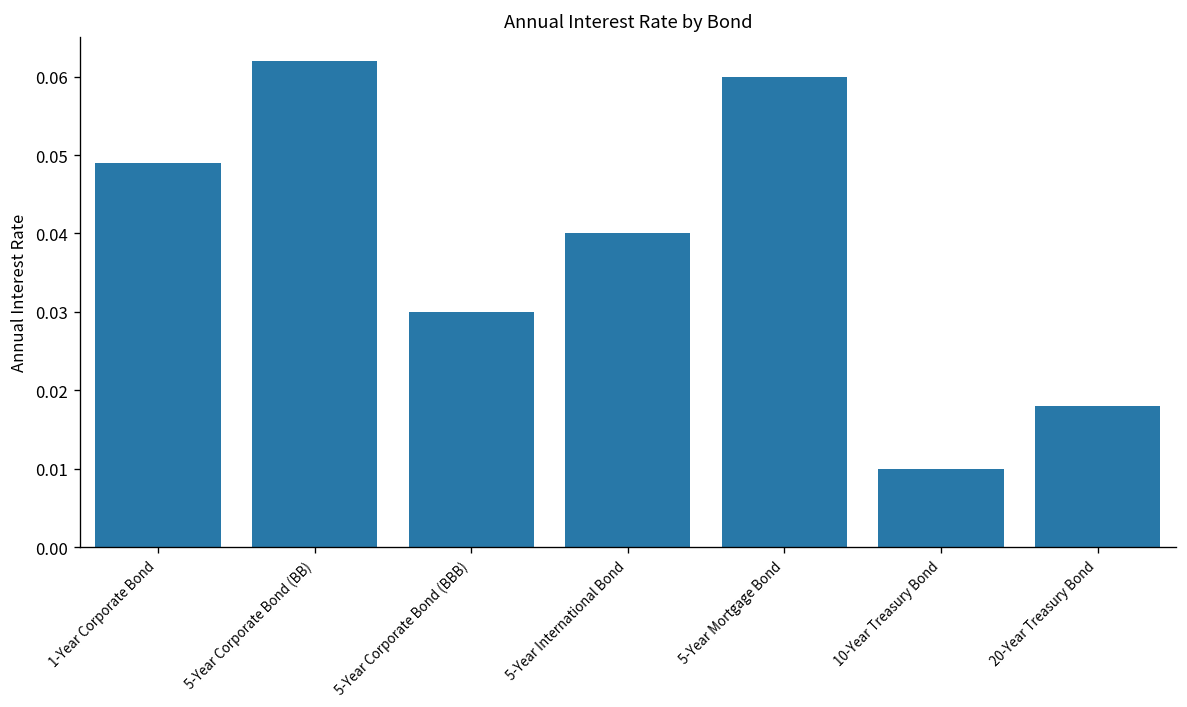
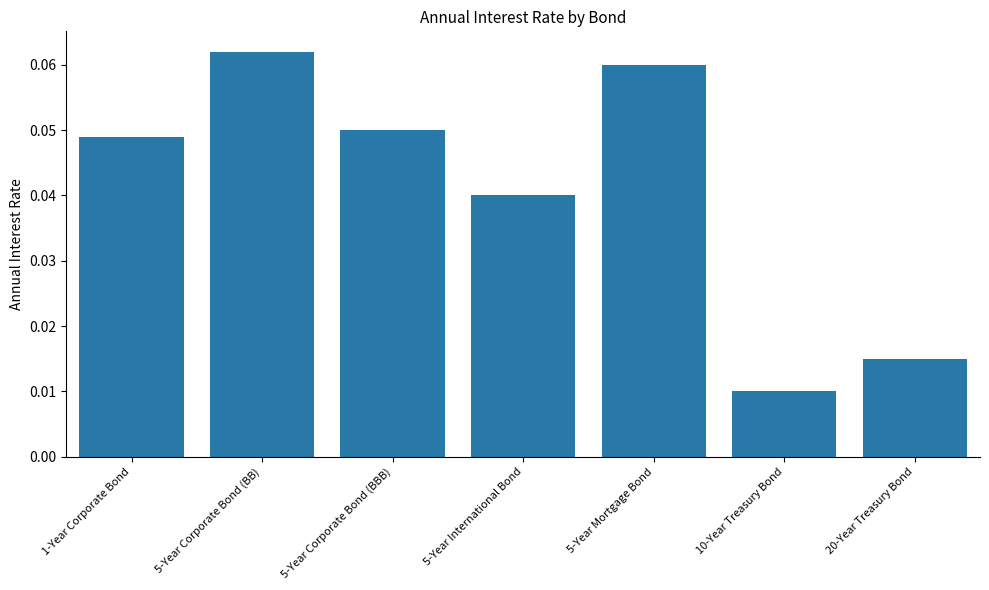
5-Year Corporate Bond (BBB): 0.03 -> 0.05
20-Year Treasury Bond: 0.018 -> 0.015
